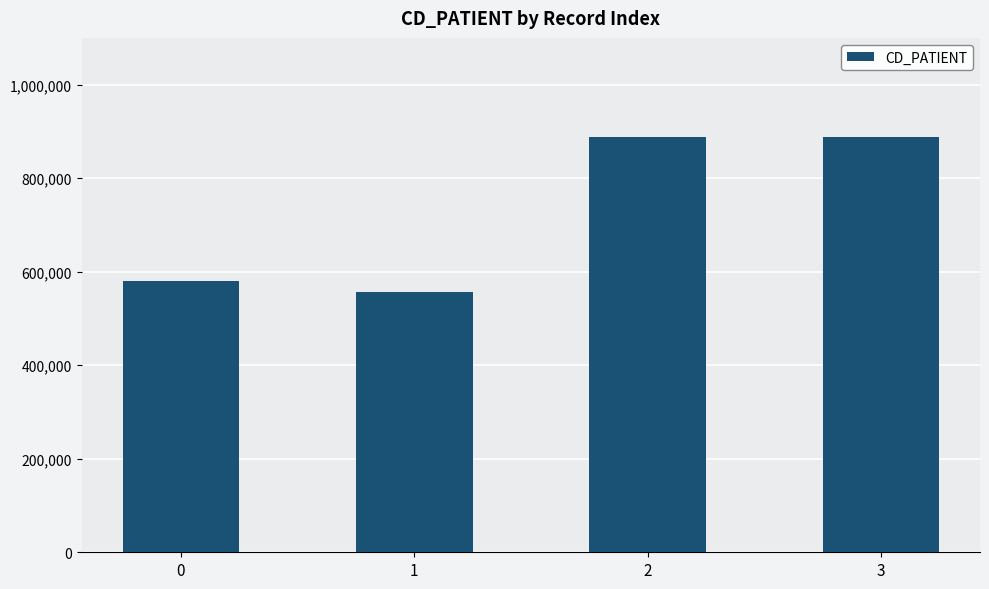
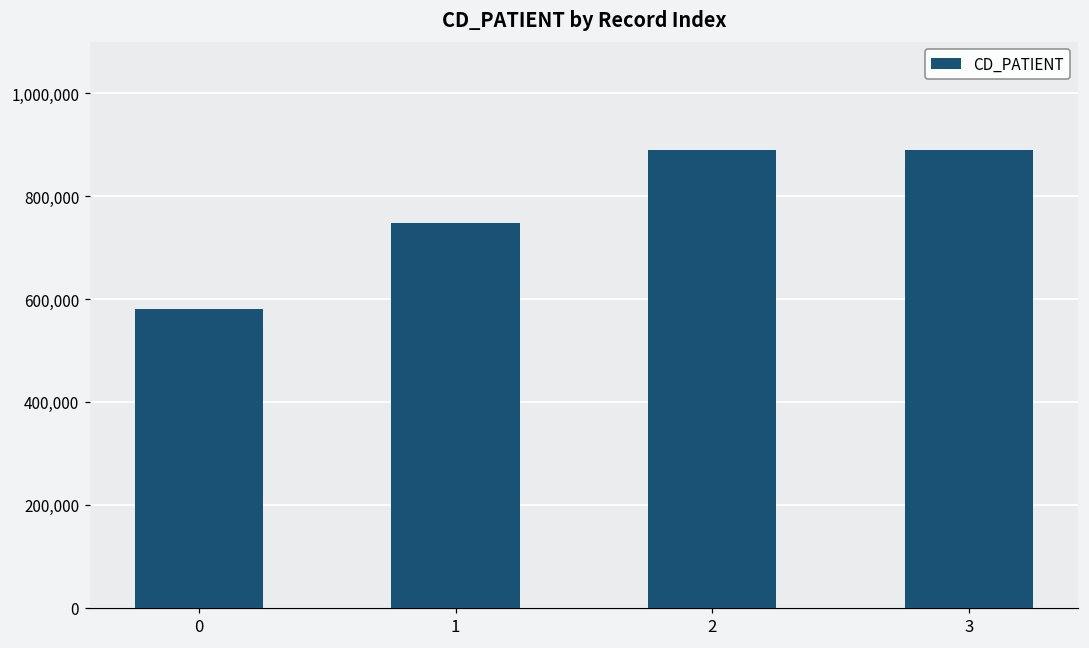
1: 560,000 -> 750,000
